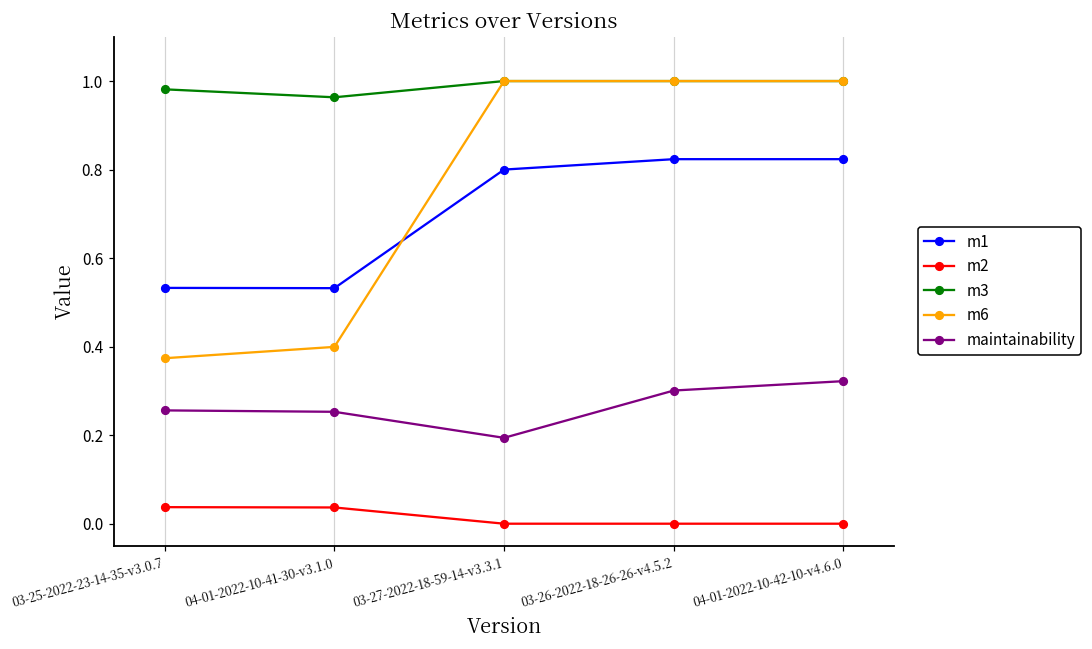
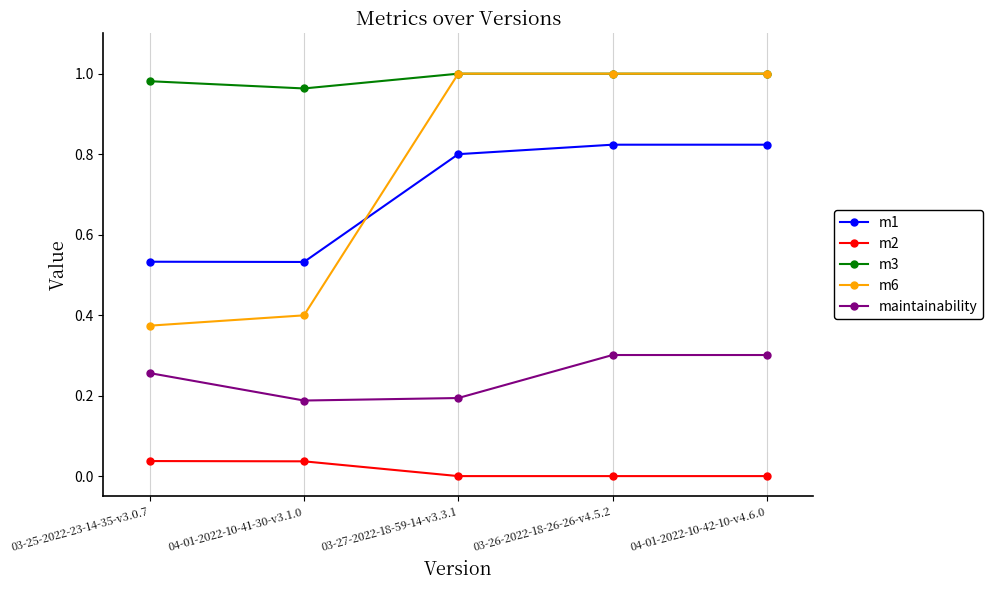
maintainability, 04-01-2022-10-41-30-v3.1.0: 0.25 -> 0.19
maintainability, 04-01-2022-10-42-10-v4.6.0: 0.32 -> 0.30
